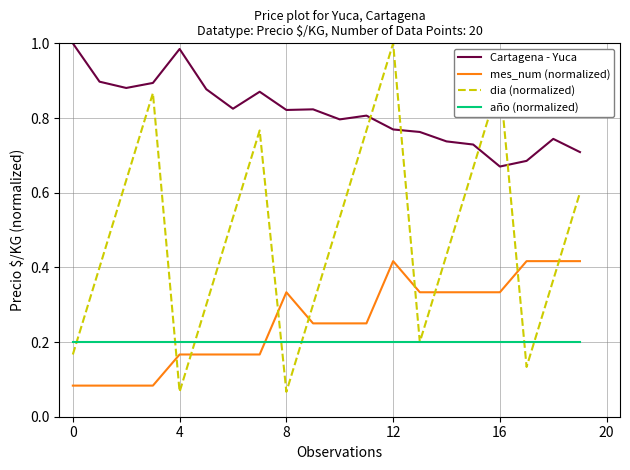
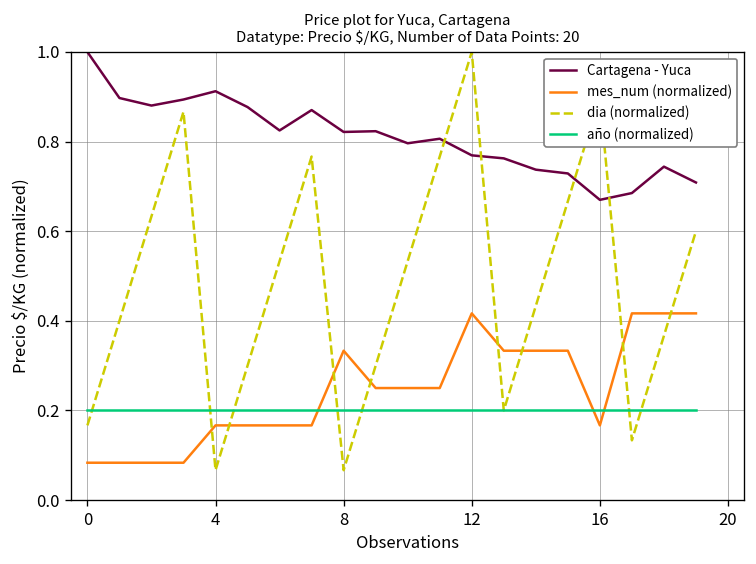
Cartagena - Yuca, 4: 0.98 -> 0.91
mes_num (normalized), 16: 0.33 -> 0.17
